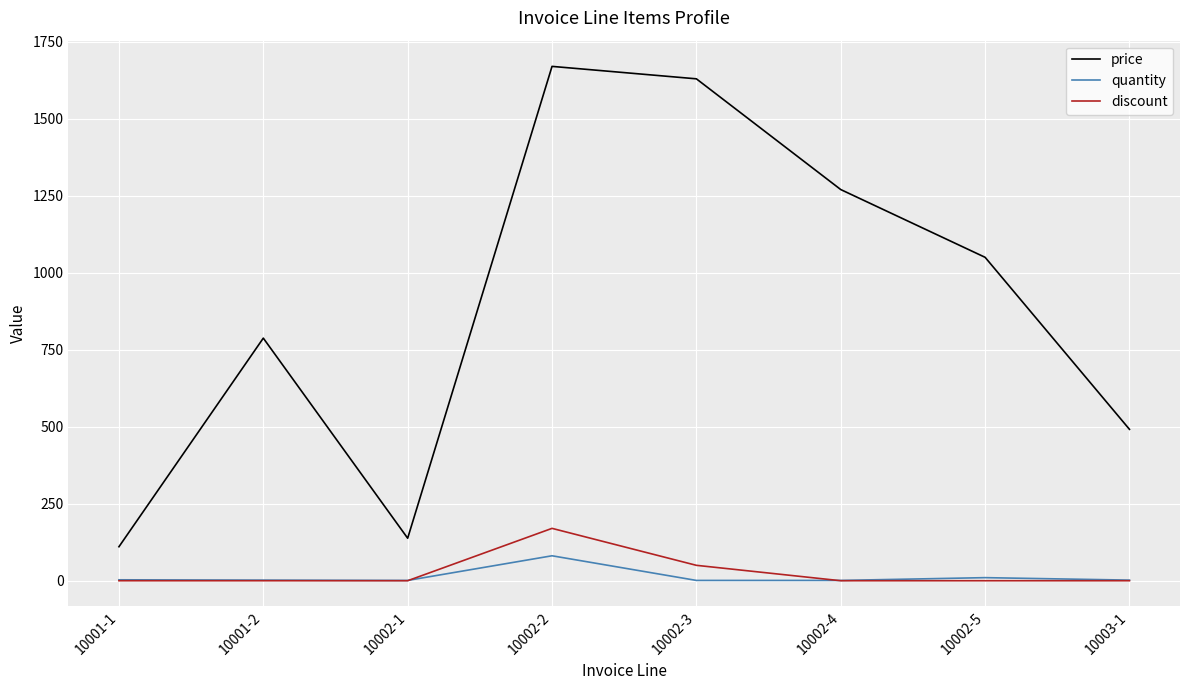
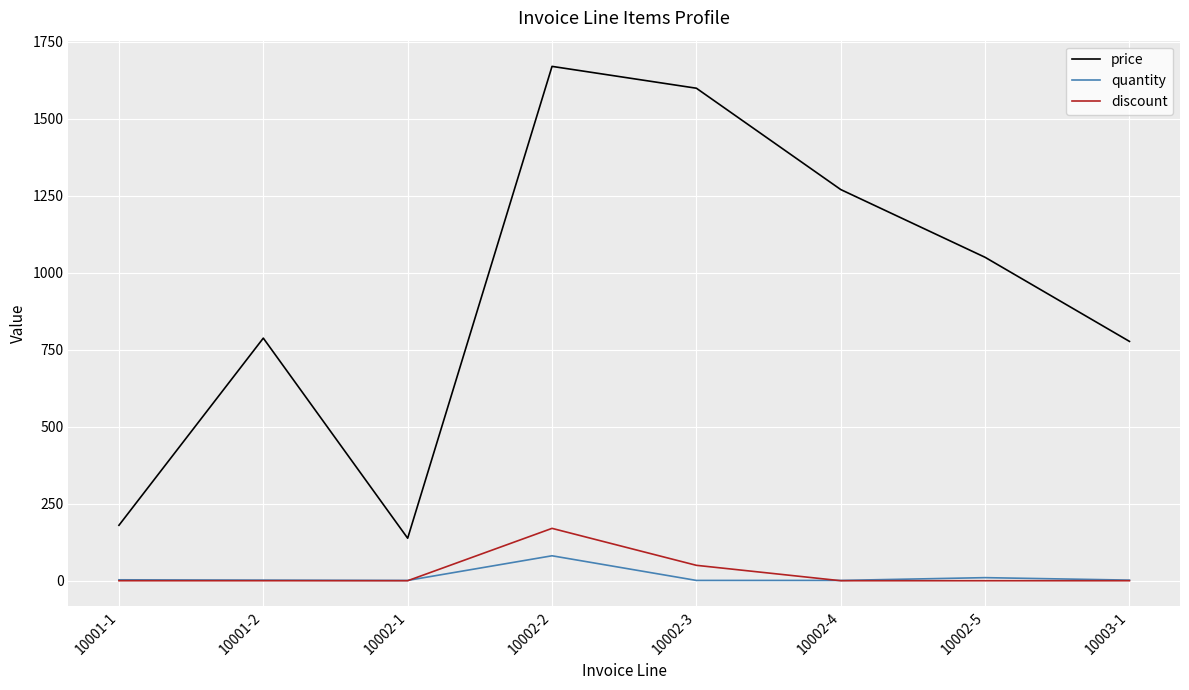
price, 10001-1: 110 -> 180
price, 10002-3: 1630 -> 1600
price, 10003-1: 490 -> 780
